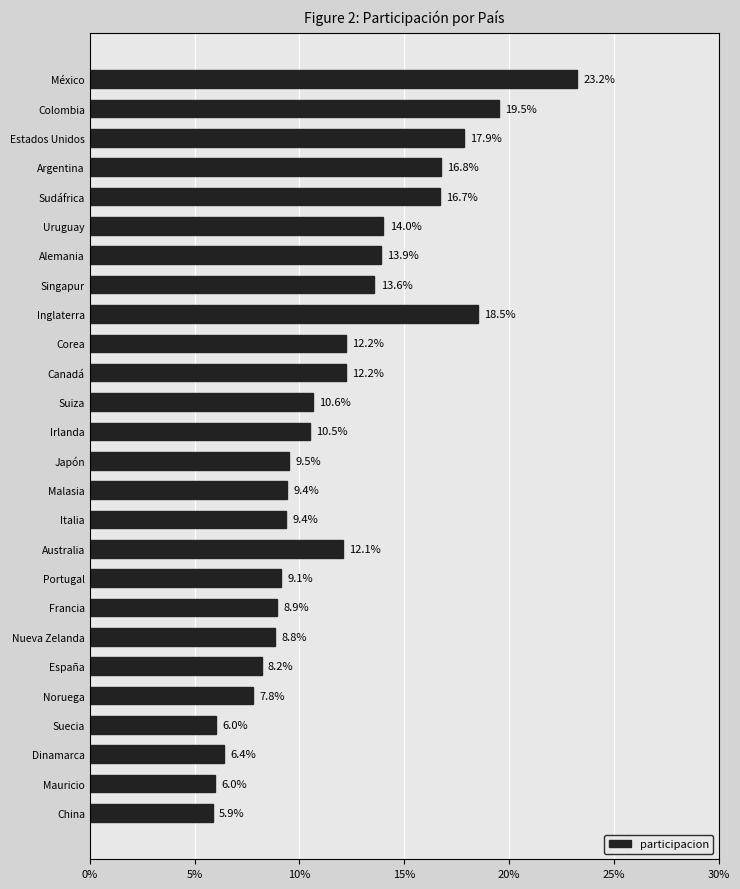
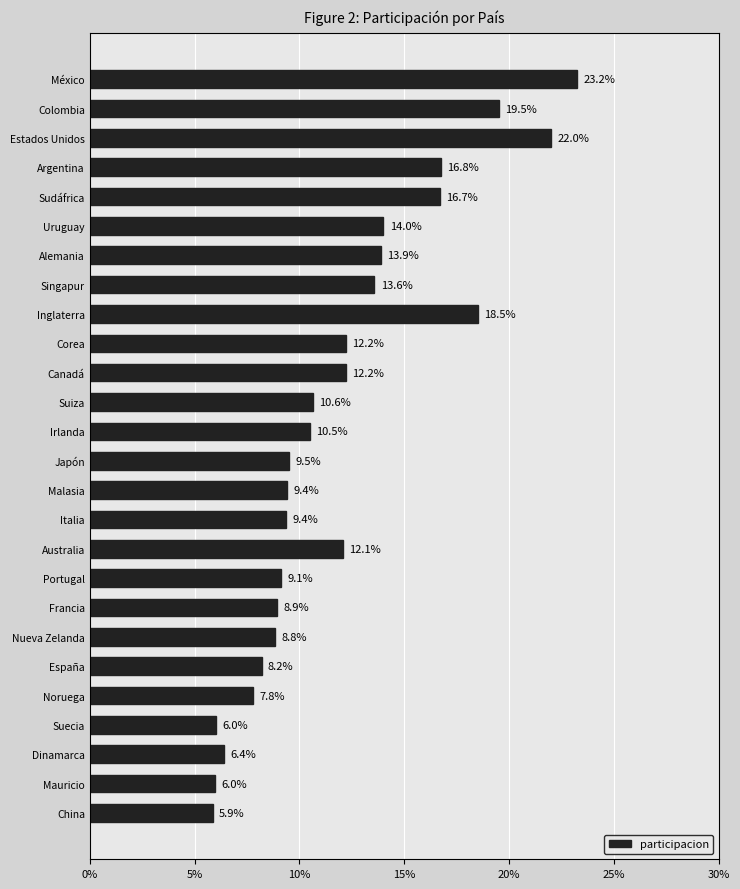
Estados Unidos: 17.9% -> 22.0%
